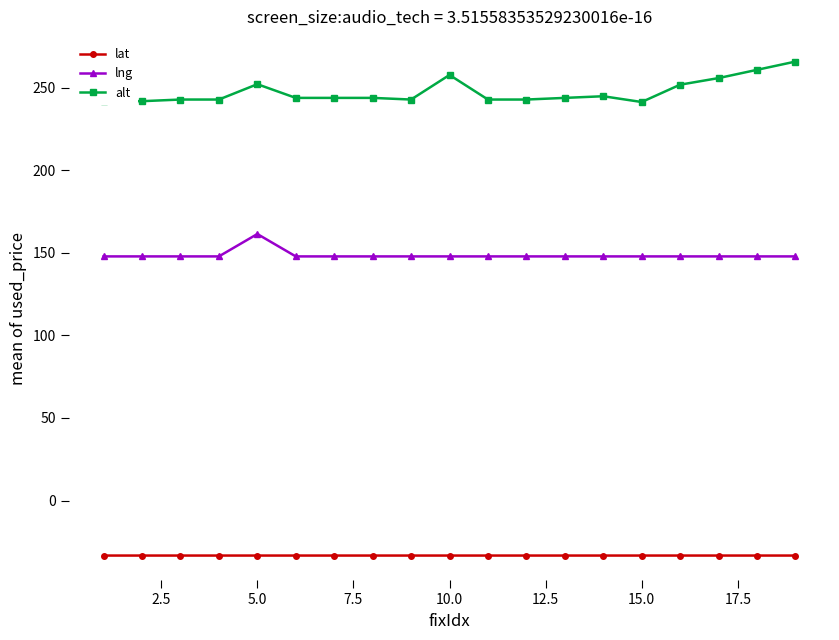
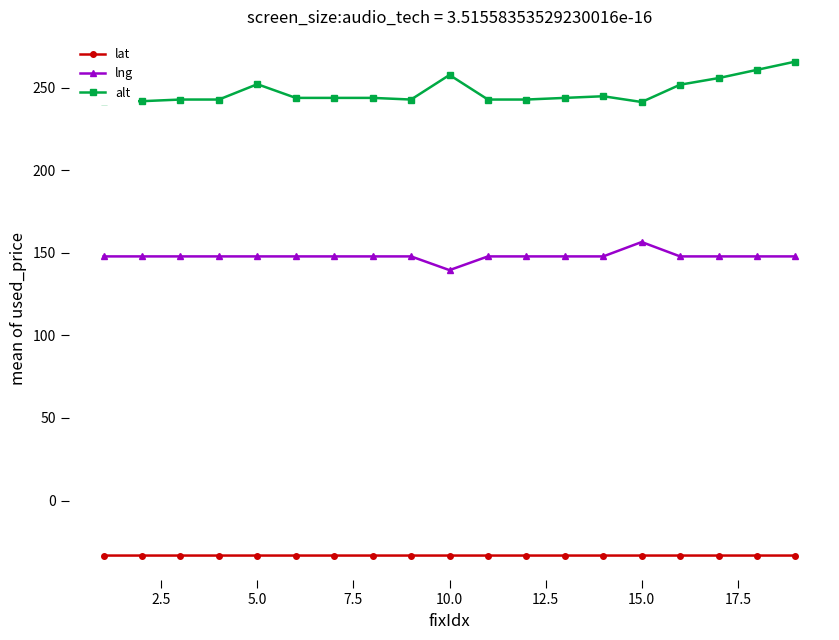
lng, 5.0: 162 -> 148
lng, 10.0: 148 -> 140
lng, 15.0: 148 -> 157
